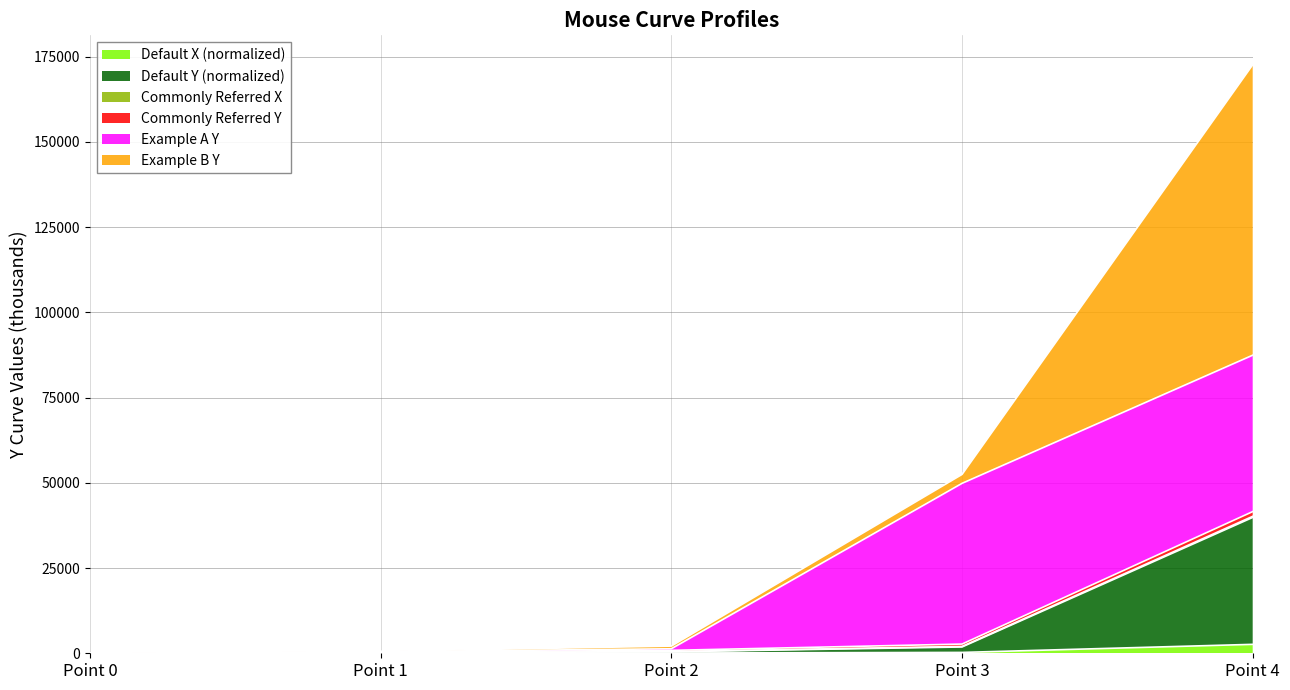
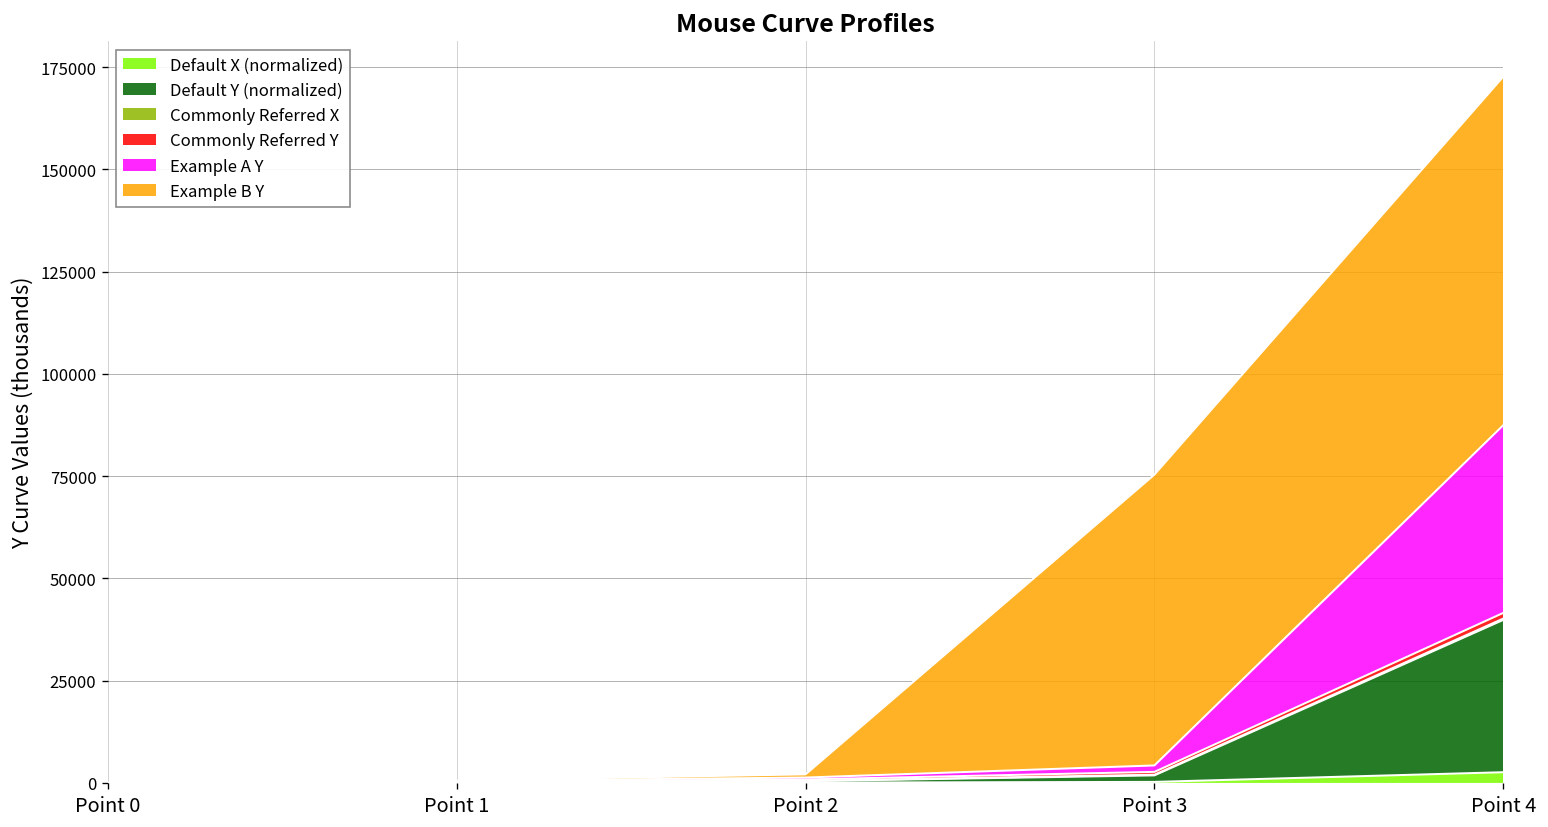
Example A Y, Point 3: 47000 -> 2000
Example B Y, Point 3: 3000 -> 71000
